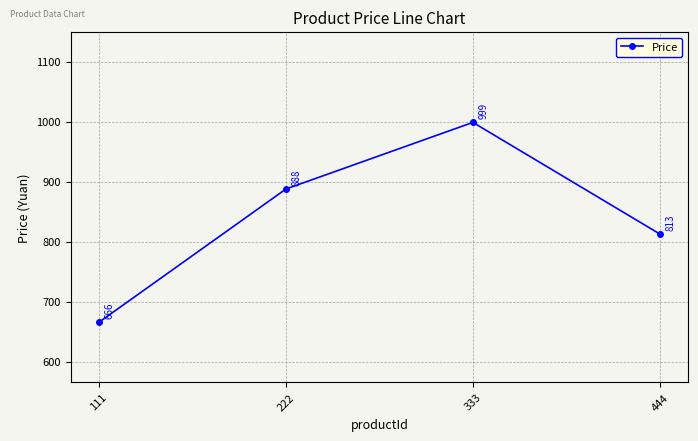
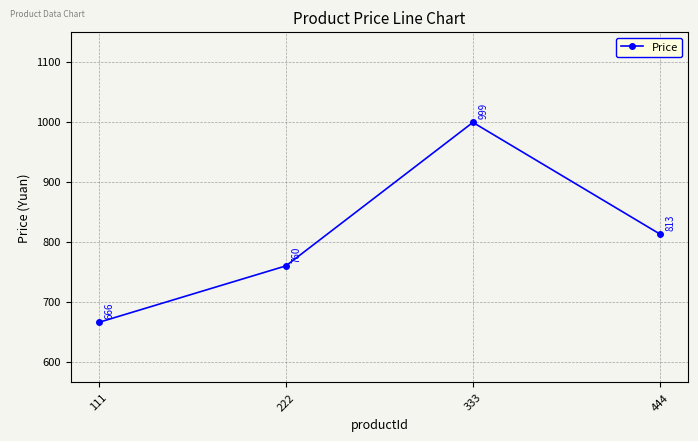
222: 888 -> 760
